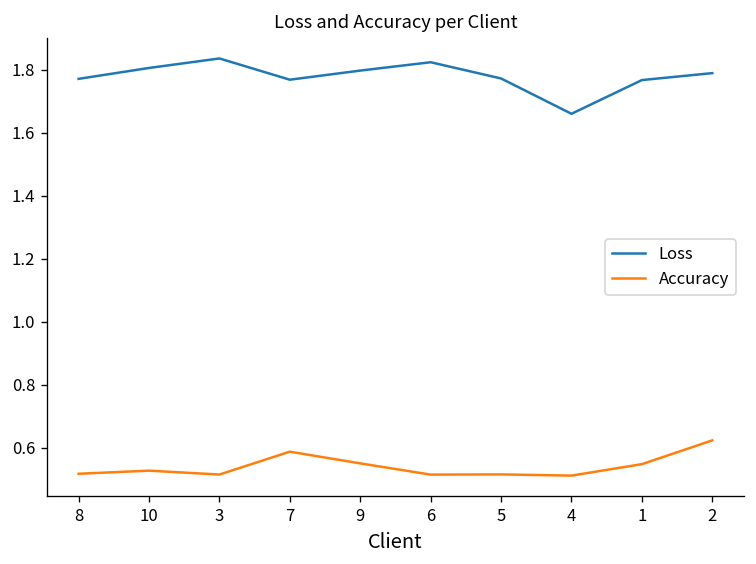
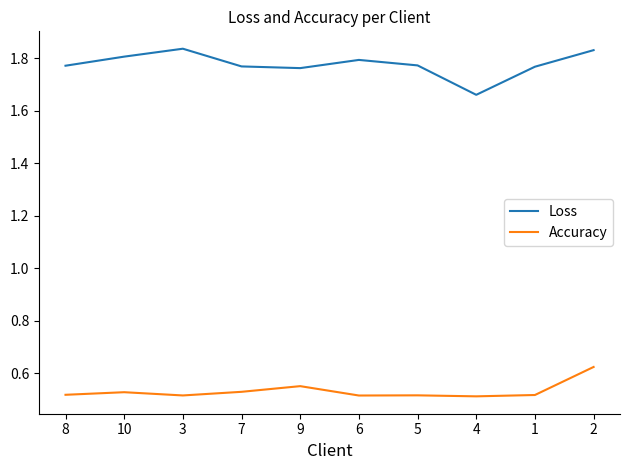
Accuracy, 7: 0.59 -> 0.53
Loss, 9: 1.80 -> 1.76
Loss, 6: 1.82 -> 1.79
Accuracy, 1: 0.55 -> 0.52
Loss, 2: 1.79 -> 1.83
